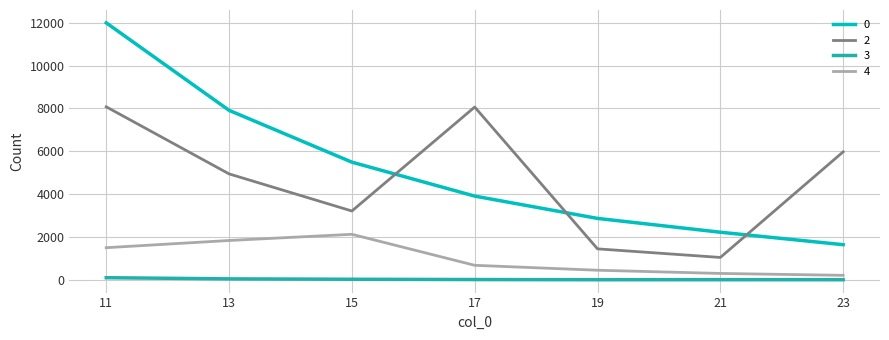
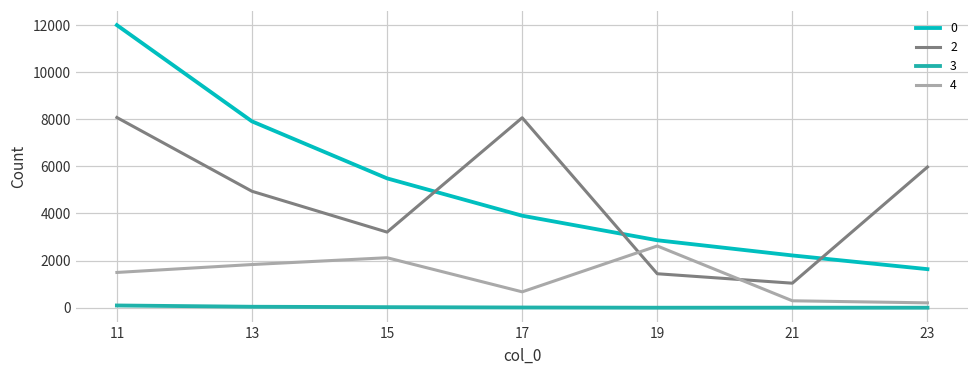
4, 19: 400 -> 2600
